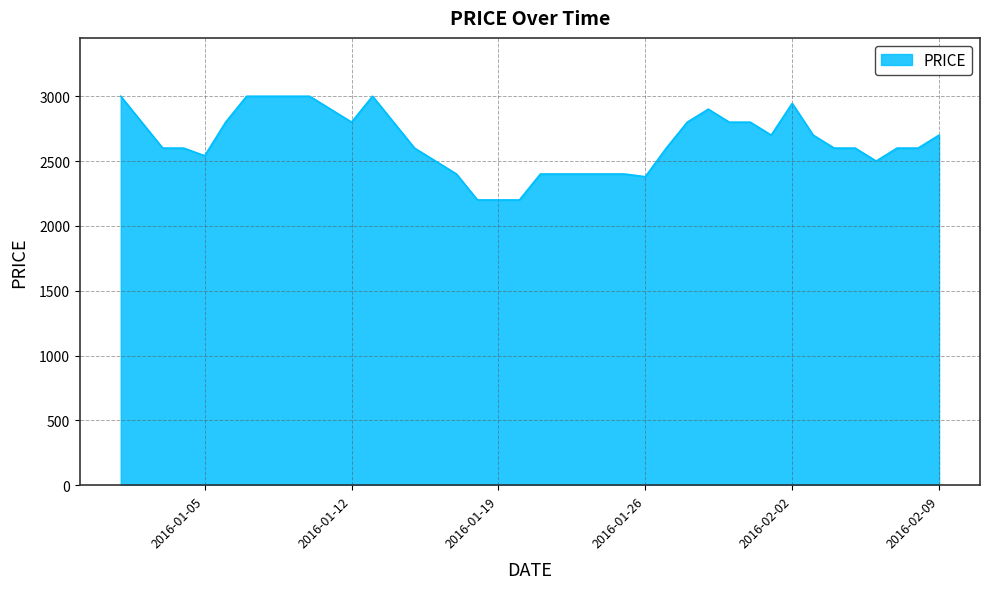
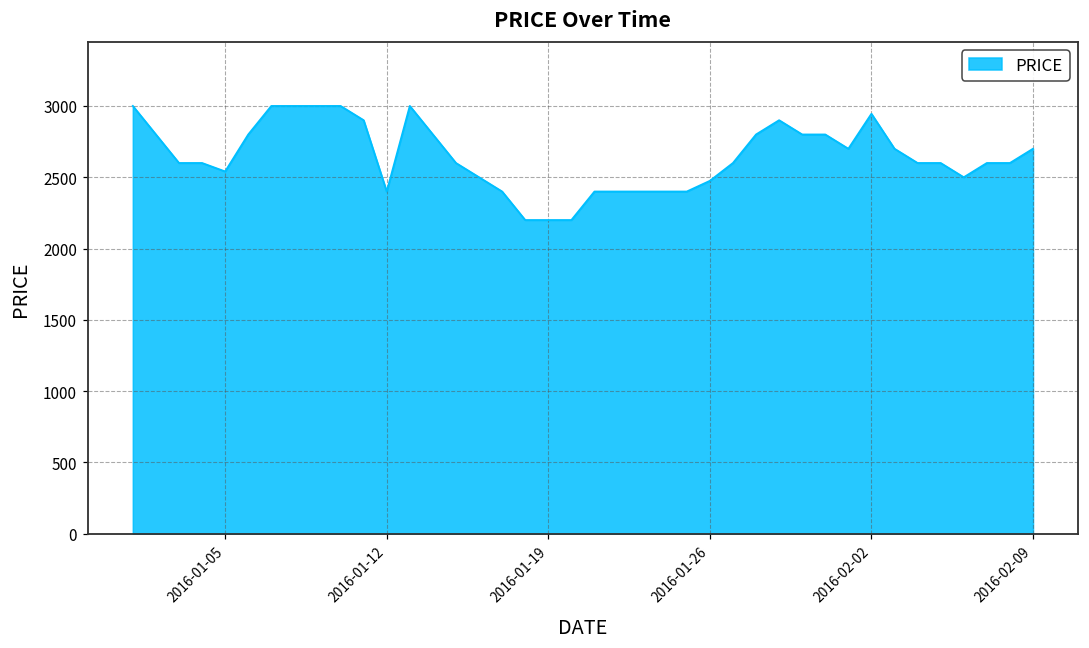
2016-01-12: 2800 -> 2400
2016-01-26: 2380 -> 2470
